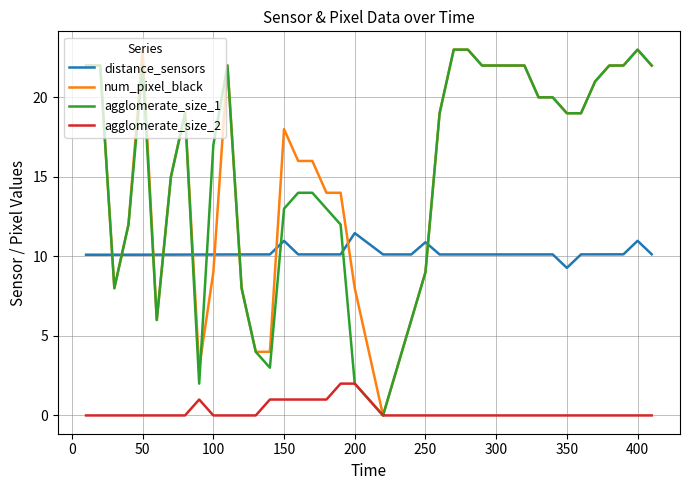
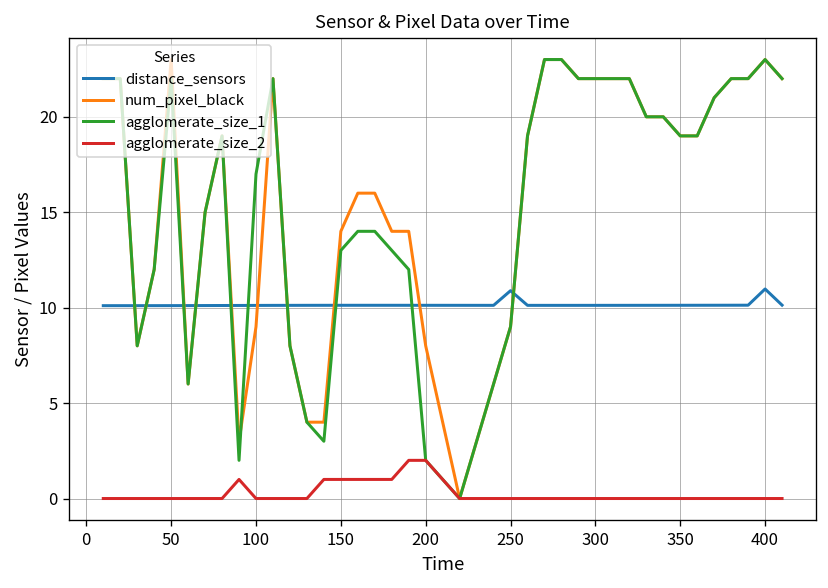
distance_sensors, 150: 11.0 -> 10.1
num_pixel_black, 150: 18 -> 14
distance_sensors, 200: 11.5 -> 10.1
distance_sensors, 350: 9.3 -> 10.1
